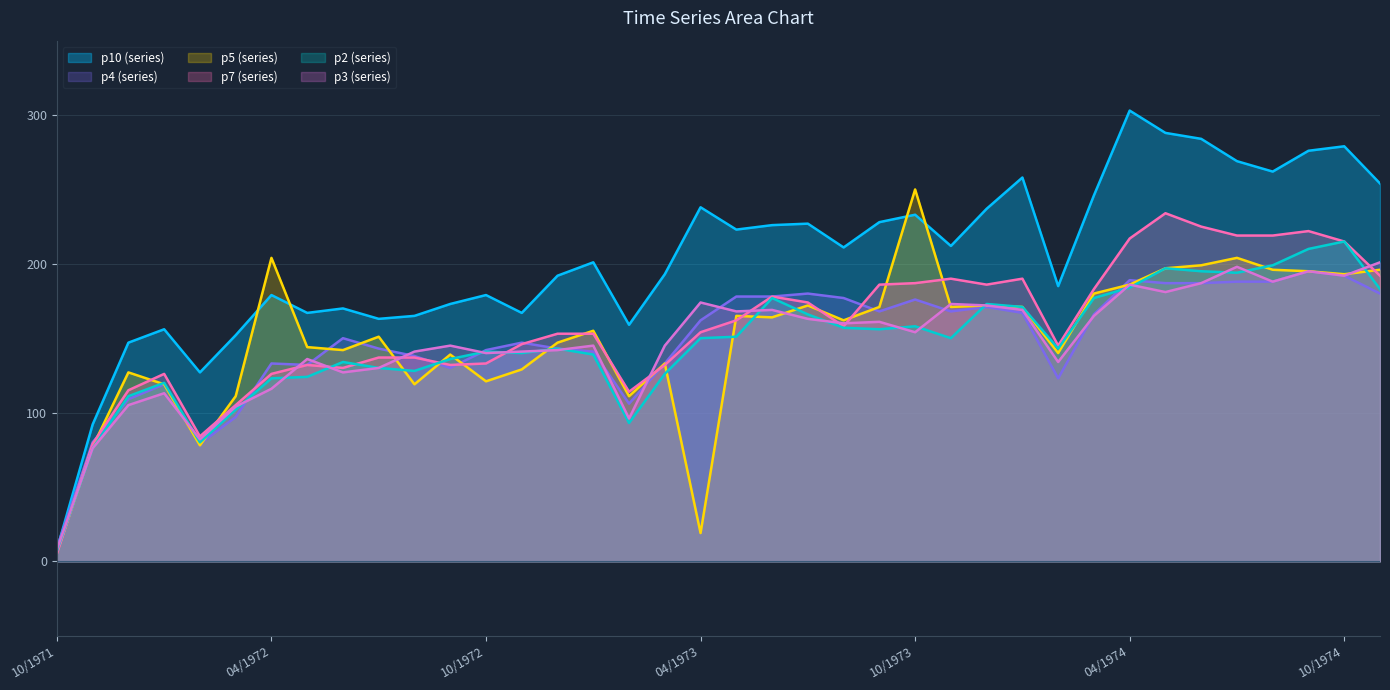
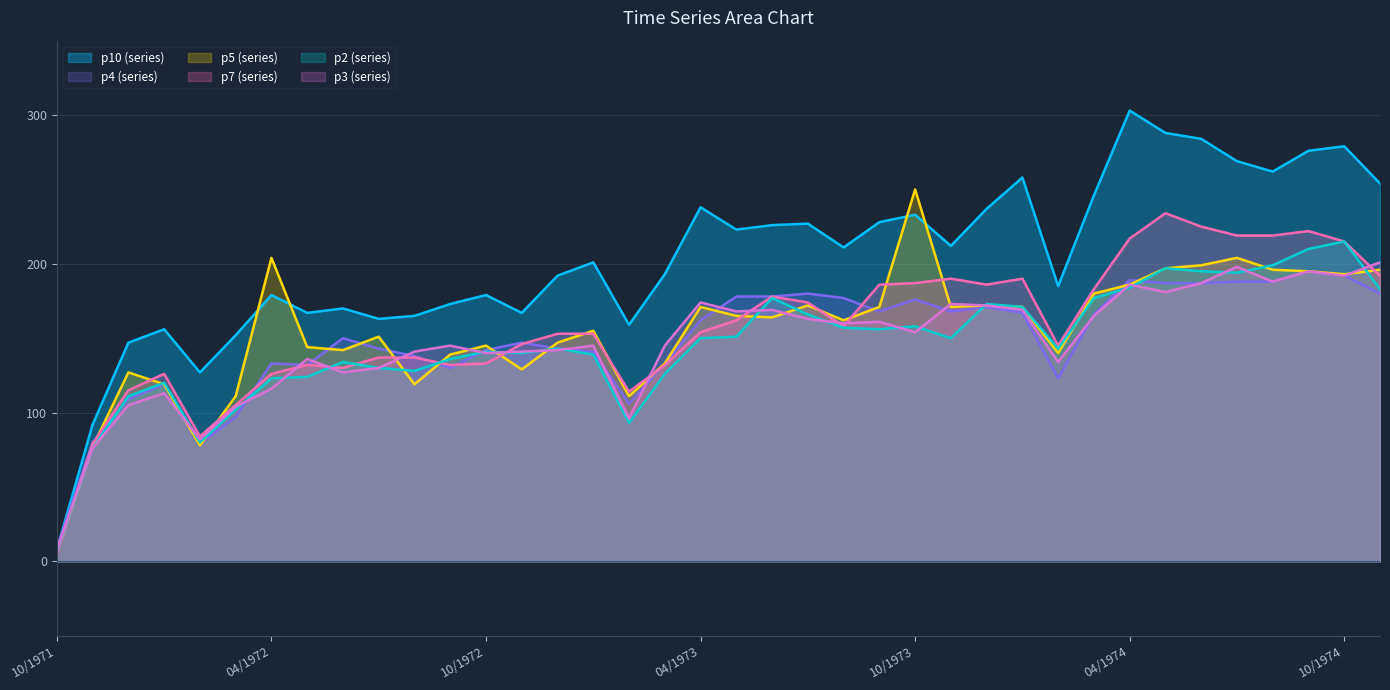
p5 (series), 10/1972: 121 -> 145
p5 (series), 04/1973: 19 -> 171
